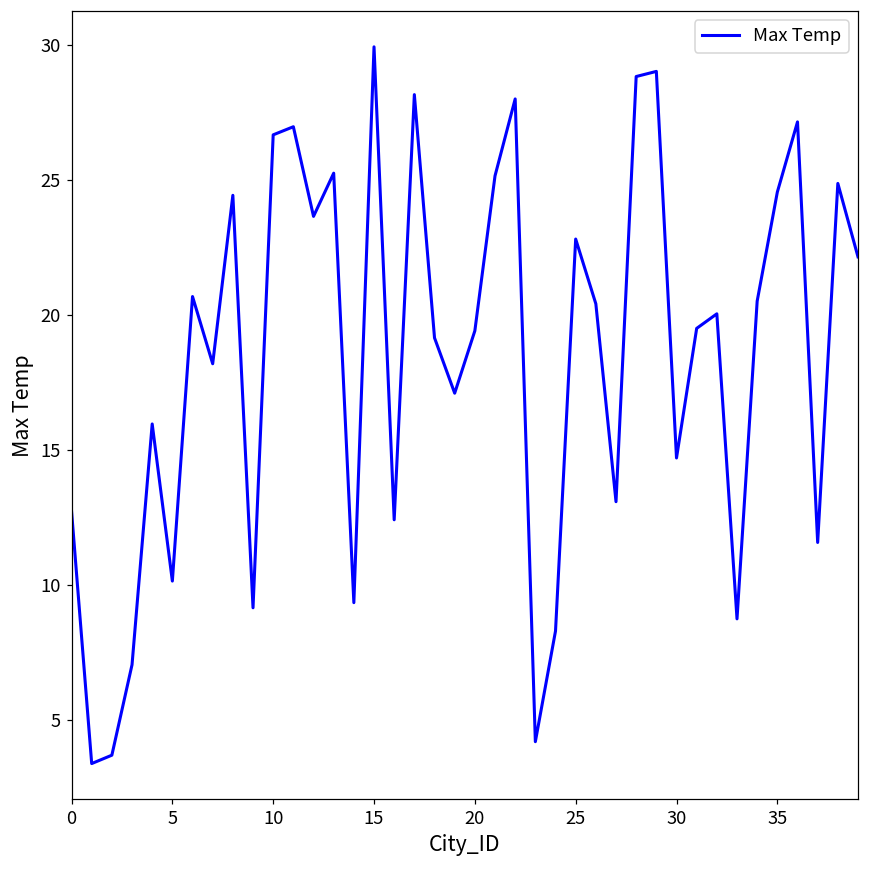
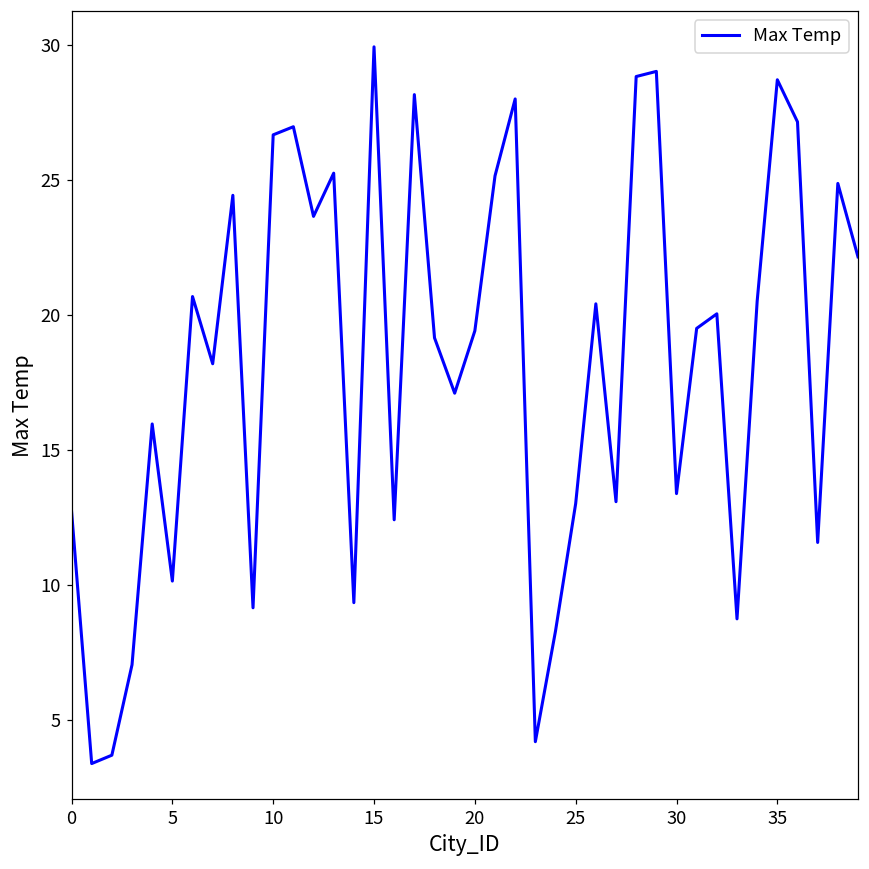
25: 22.8 -> 13.0
30: 14.7 -> 13.4
35: 24.5 -> 28.7
